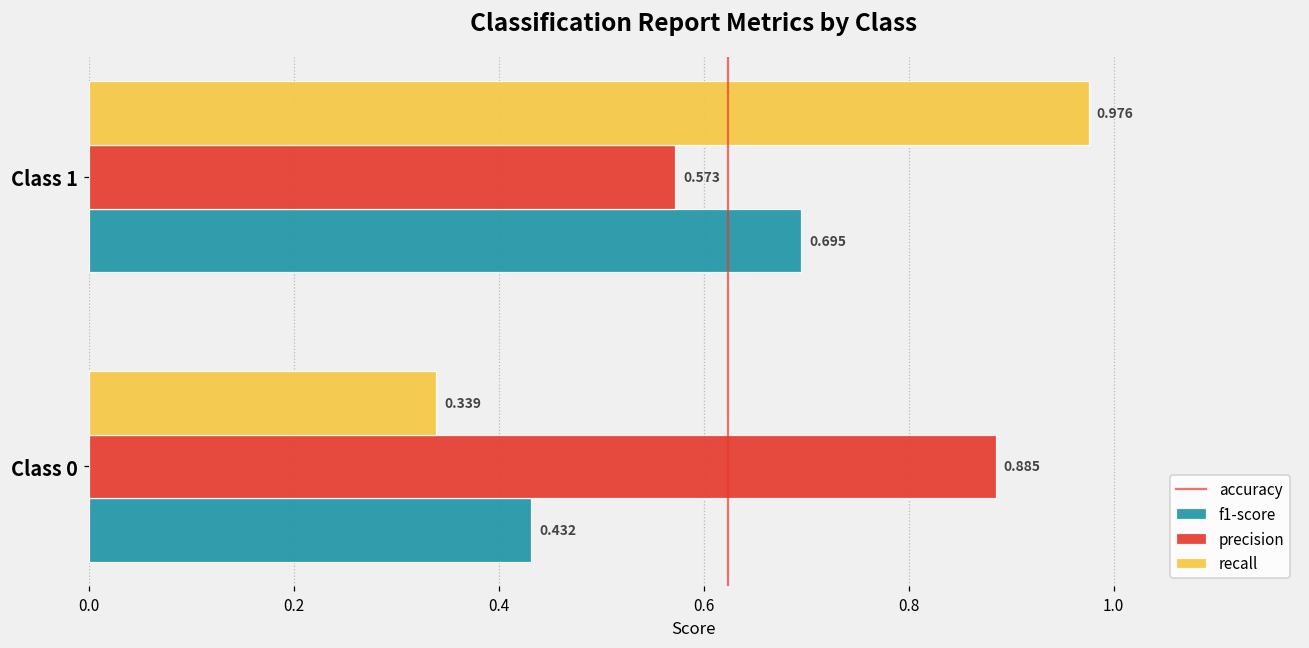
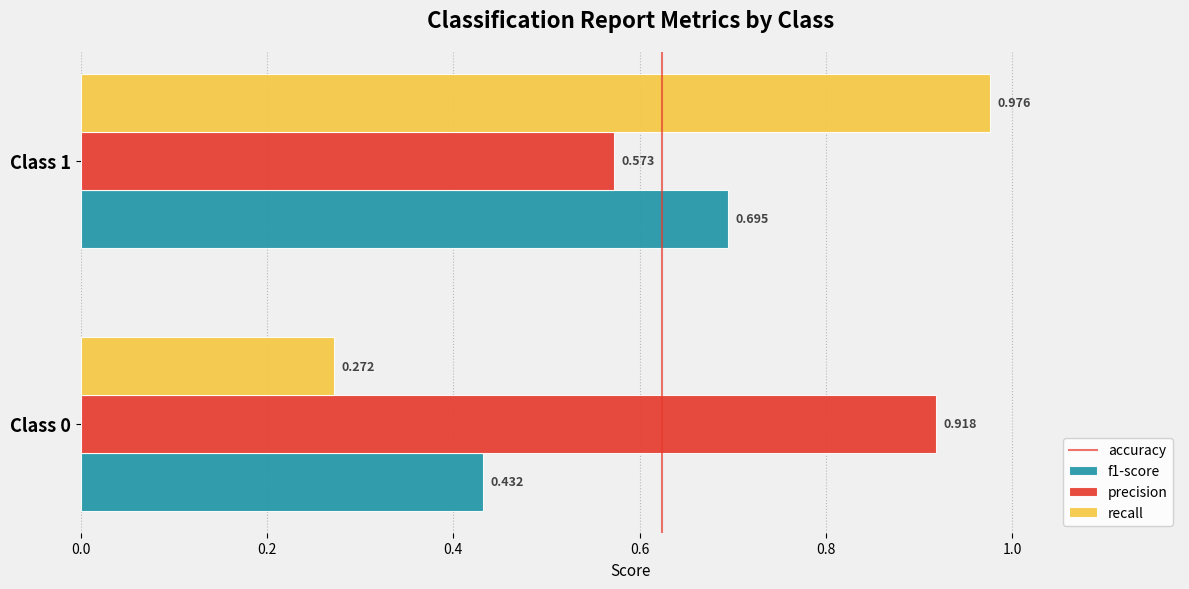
recall, Class 0: 0.339 -> 0.272
precision, Class 0: 0.885 -> 0.918
